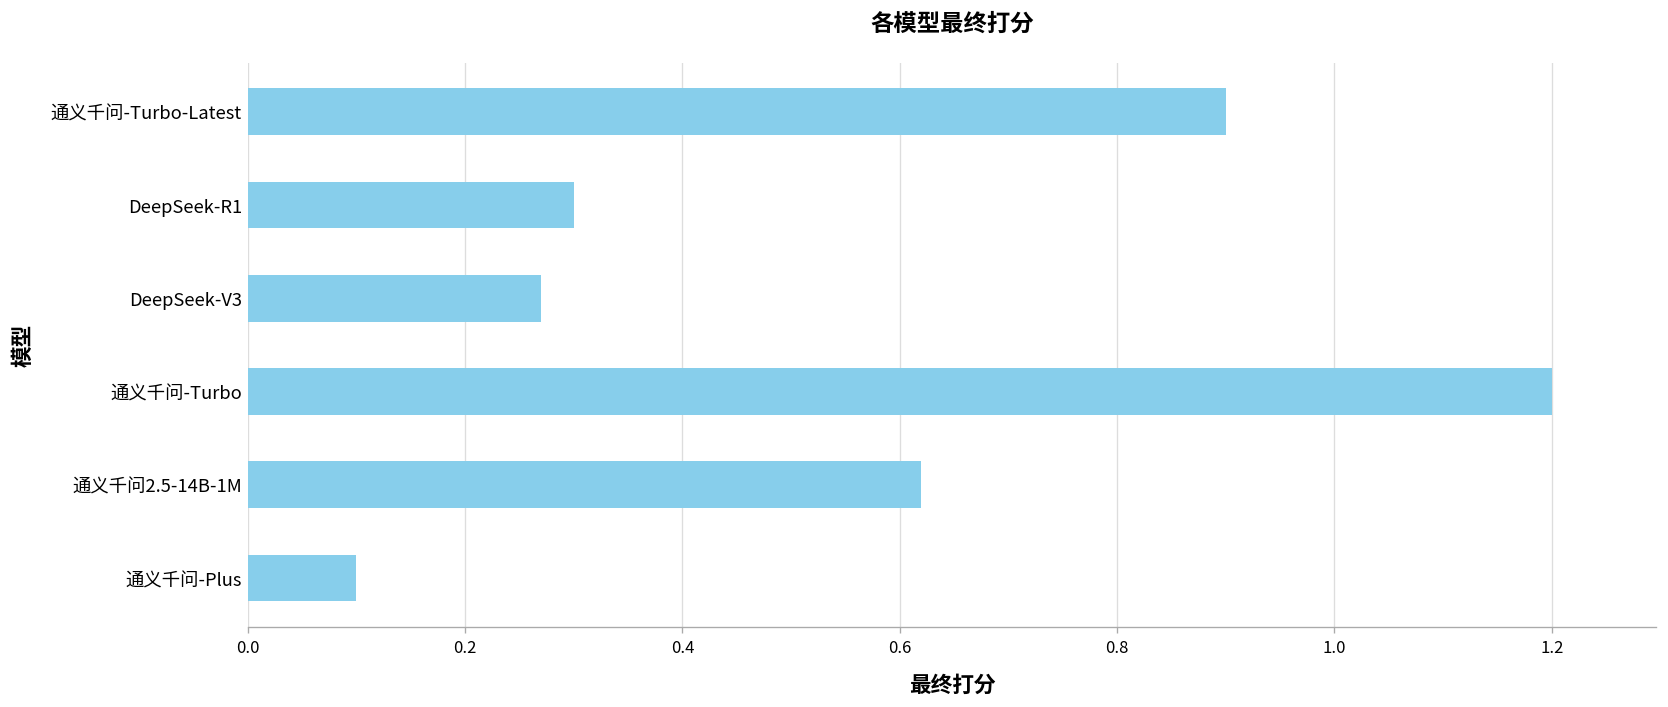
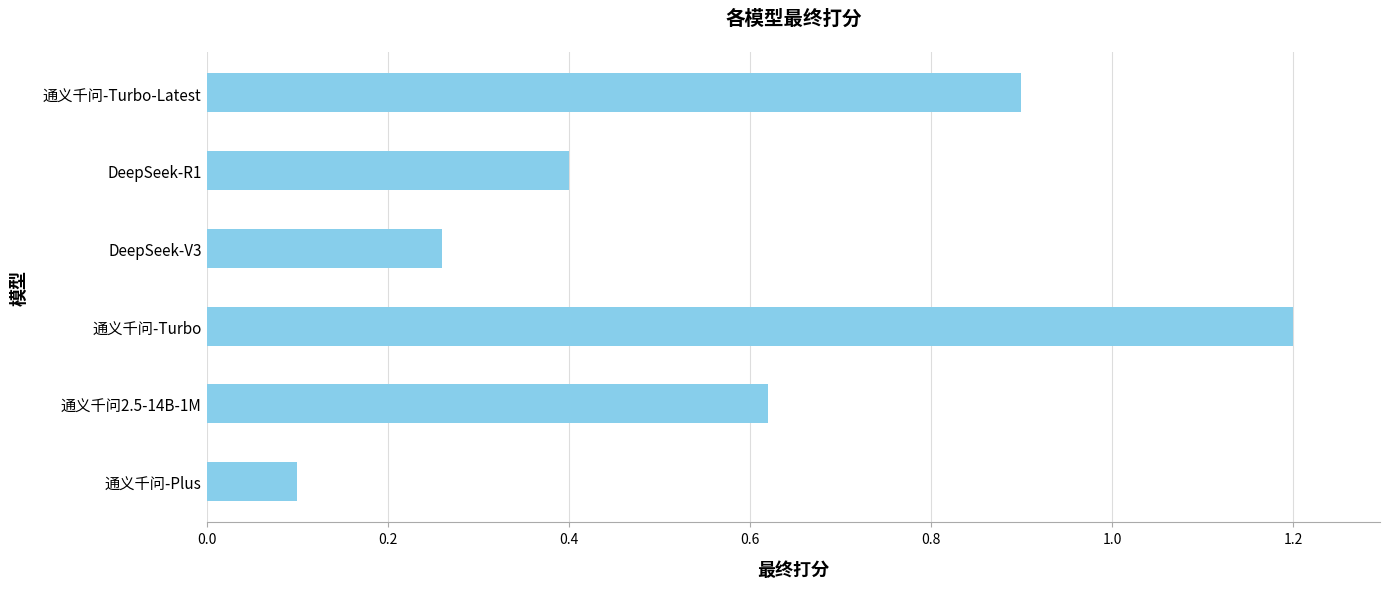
DeepSeek-R1: 0.3 -> 0.4
DeepSeek-V3: 0.27 -> 0.26
